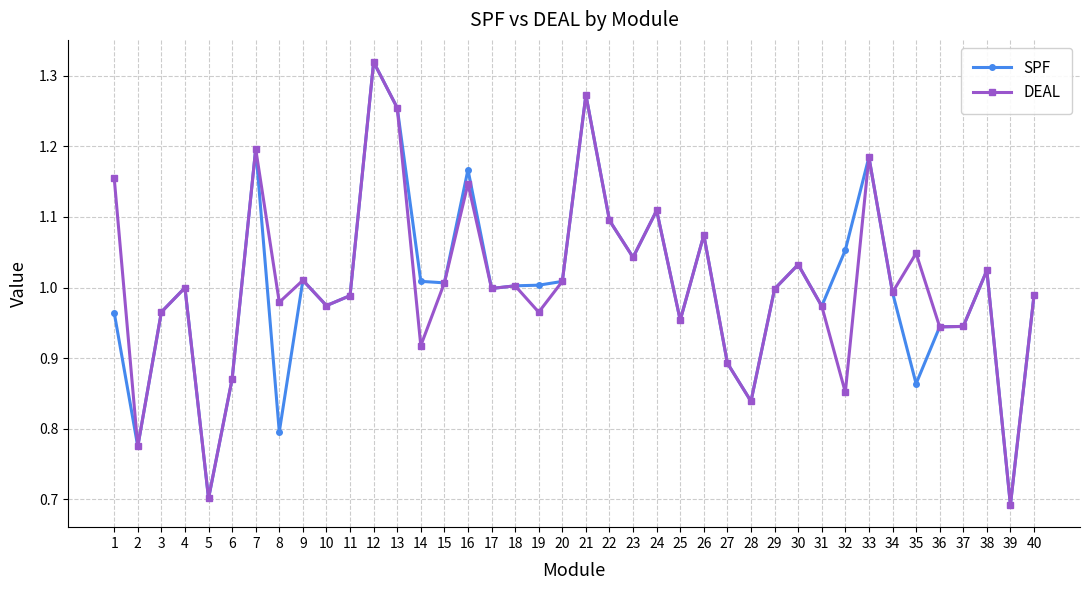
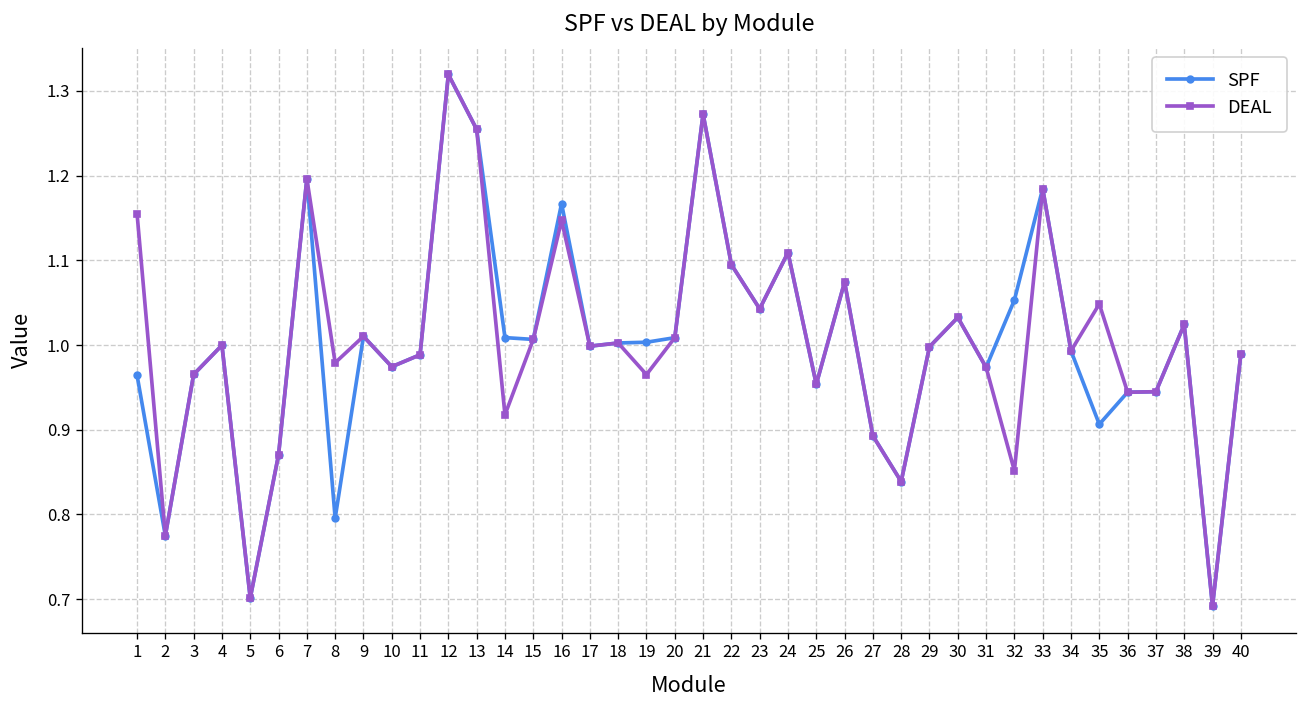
SPF, 35: 0.86 -> 0.91
